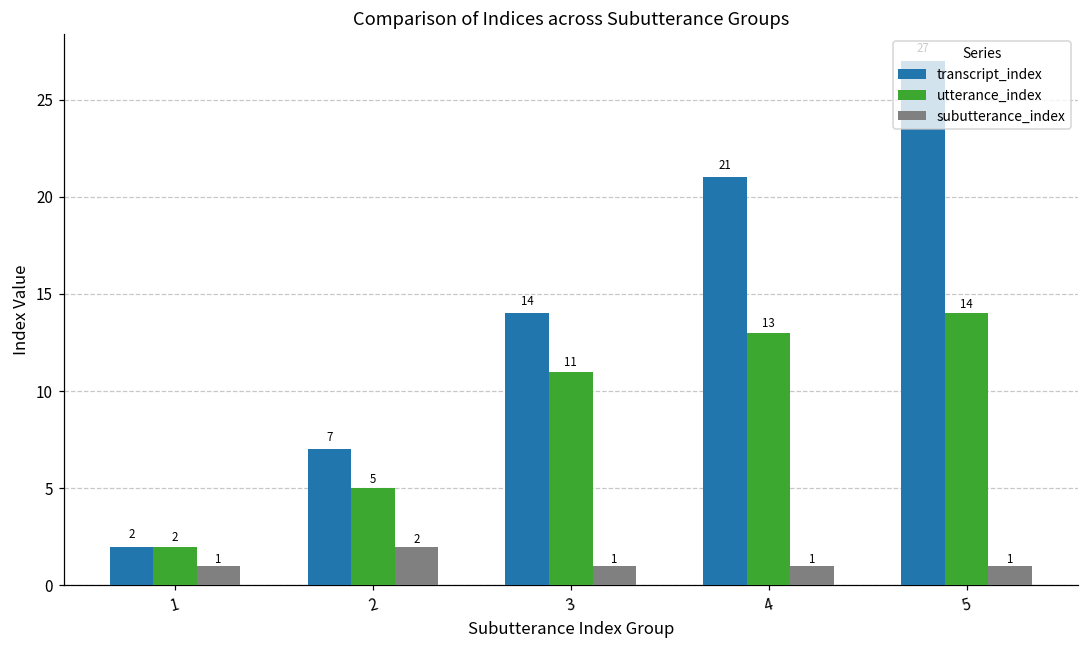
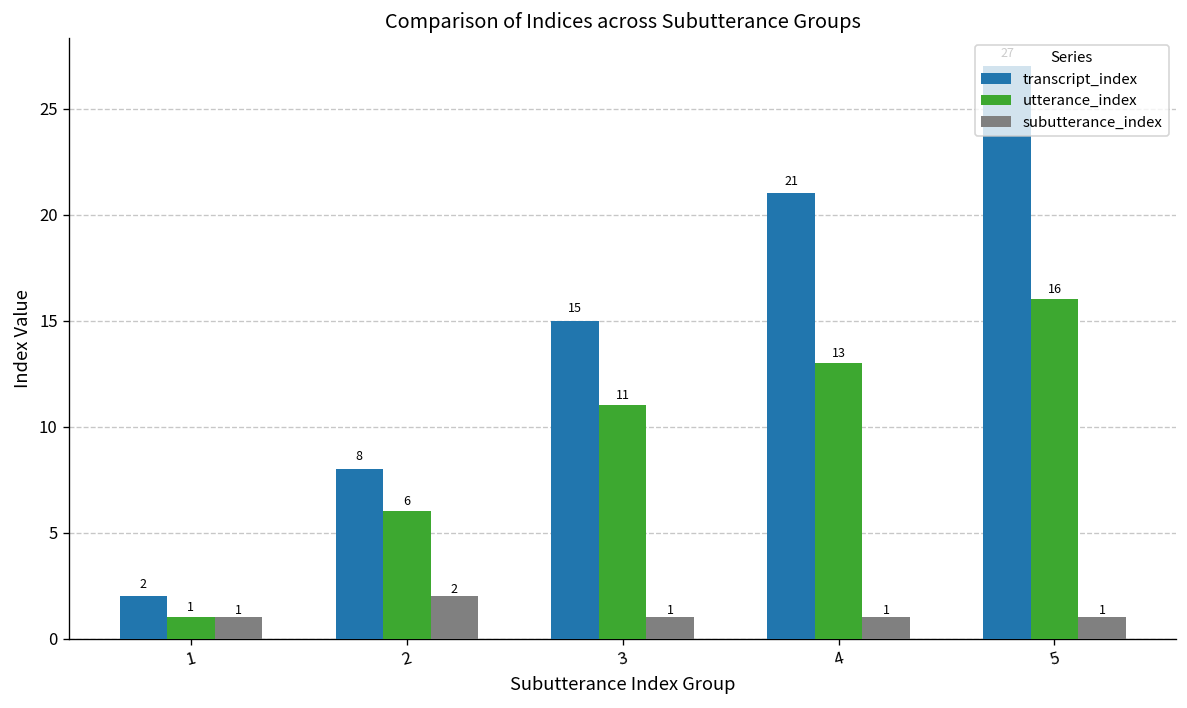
utterance_index, 1: 2 -> 1
transcript_index, 2: 7 -> 8
utterance_index, 2: 5 -> 6
transcript_index, 3: 14 -> 15
utterance_index, 5: 14 -> 16
